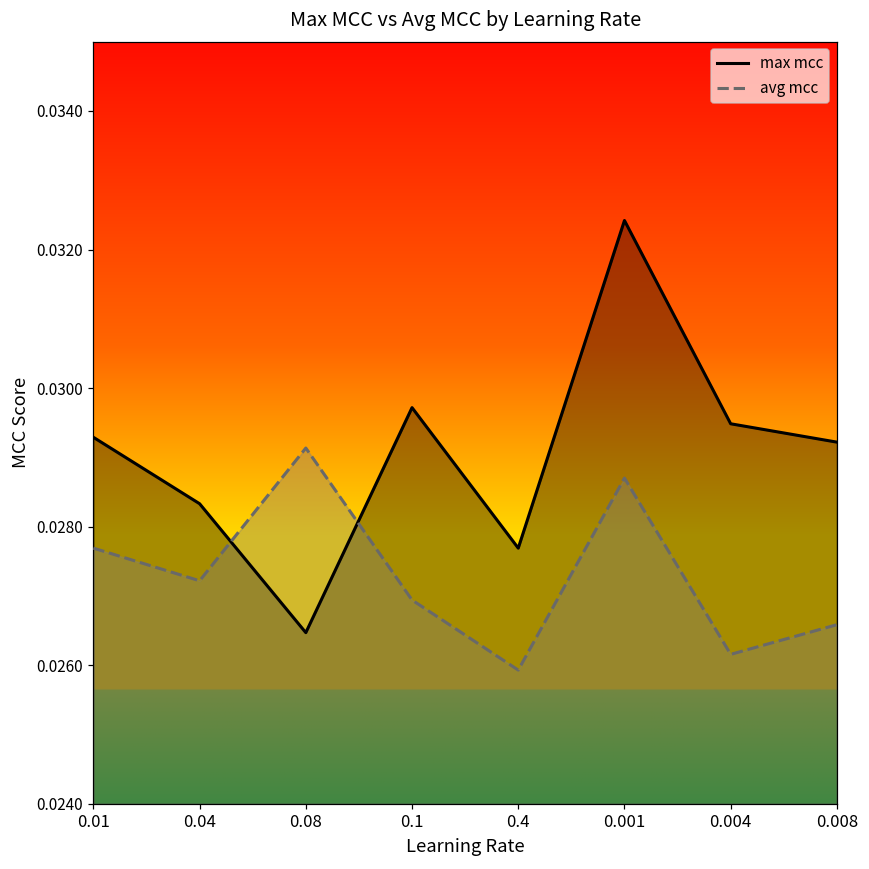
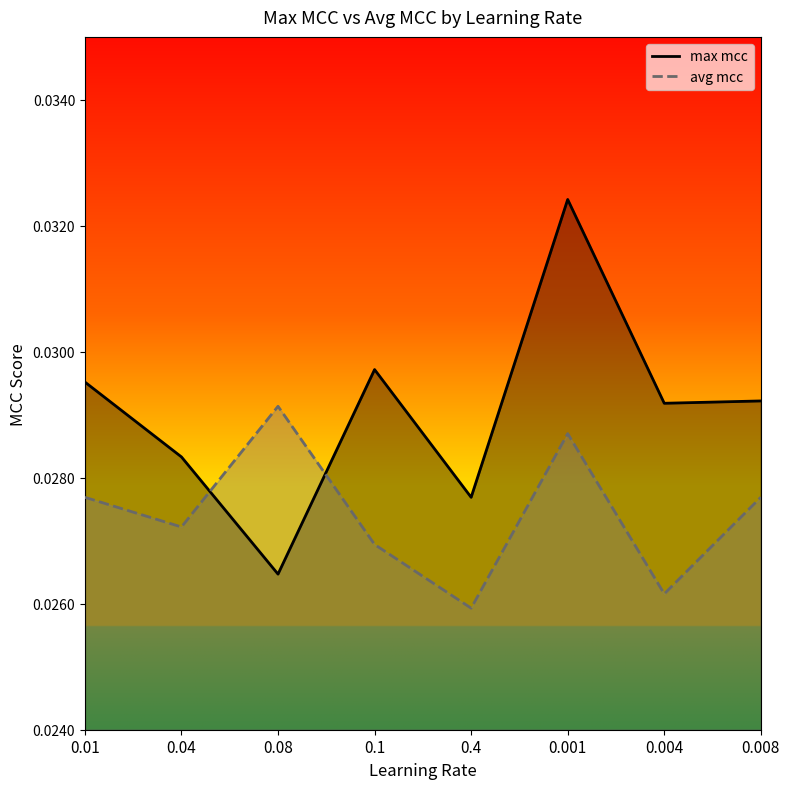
max mcc, 0.01: 0.0293 -> 0.0295
max mcc, 0.004: 0.0295 -> 0.0292
avg mcc, 0.008: 0.0266 -> 0.0277
